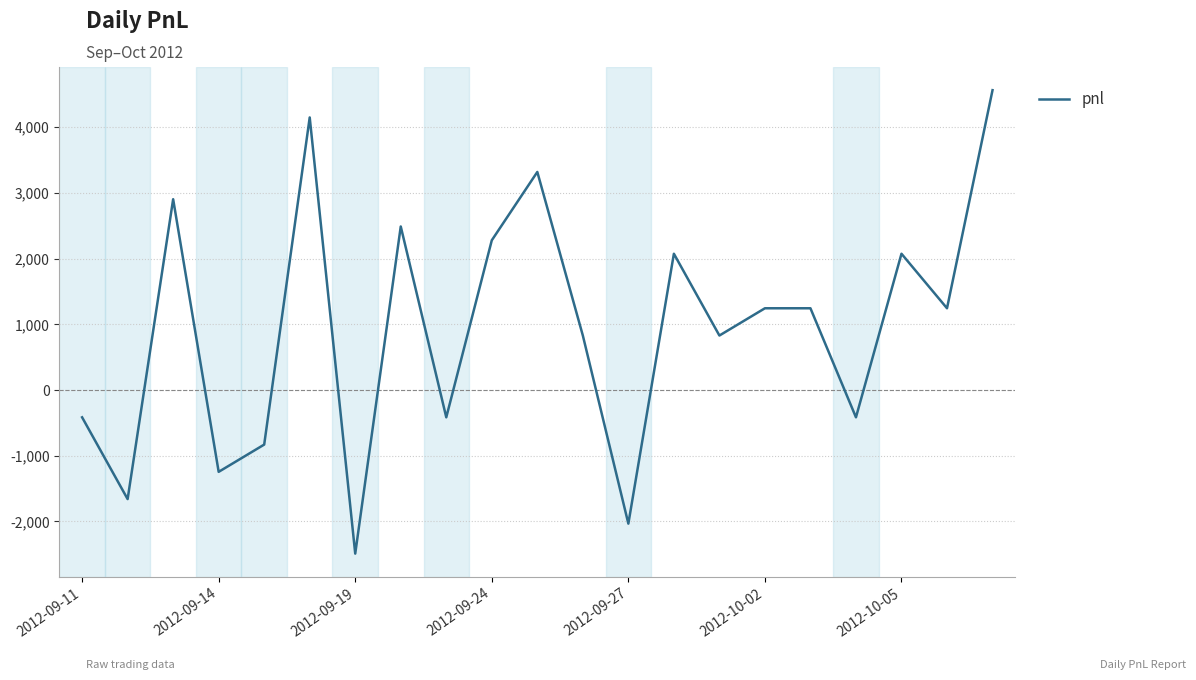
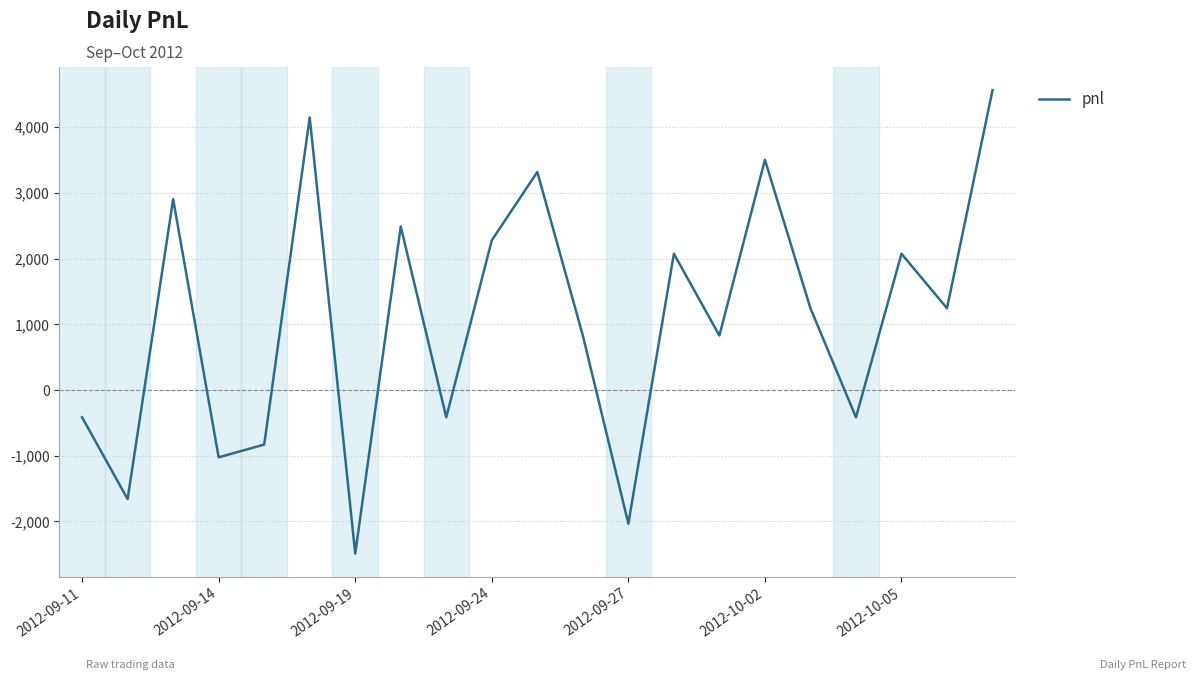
2012-09-14: -1,200 -> -1,000
2012-10-02: 1,200 -> 3,500
